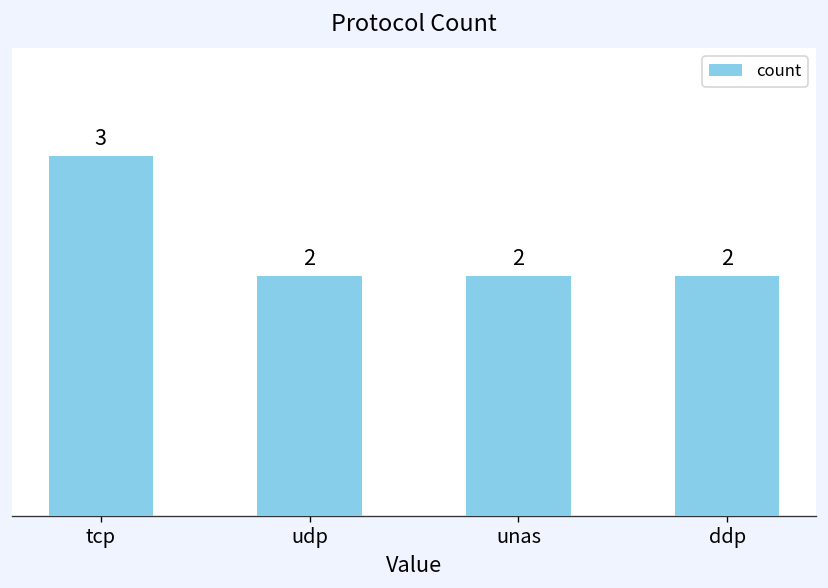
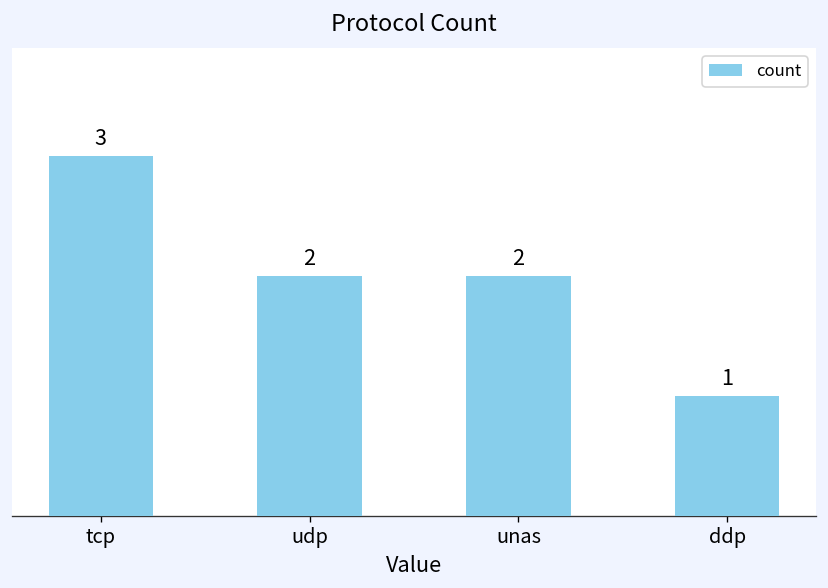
ddp: 2 -> 1
